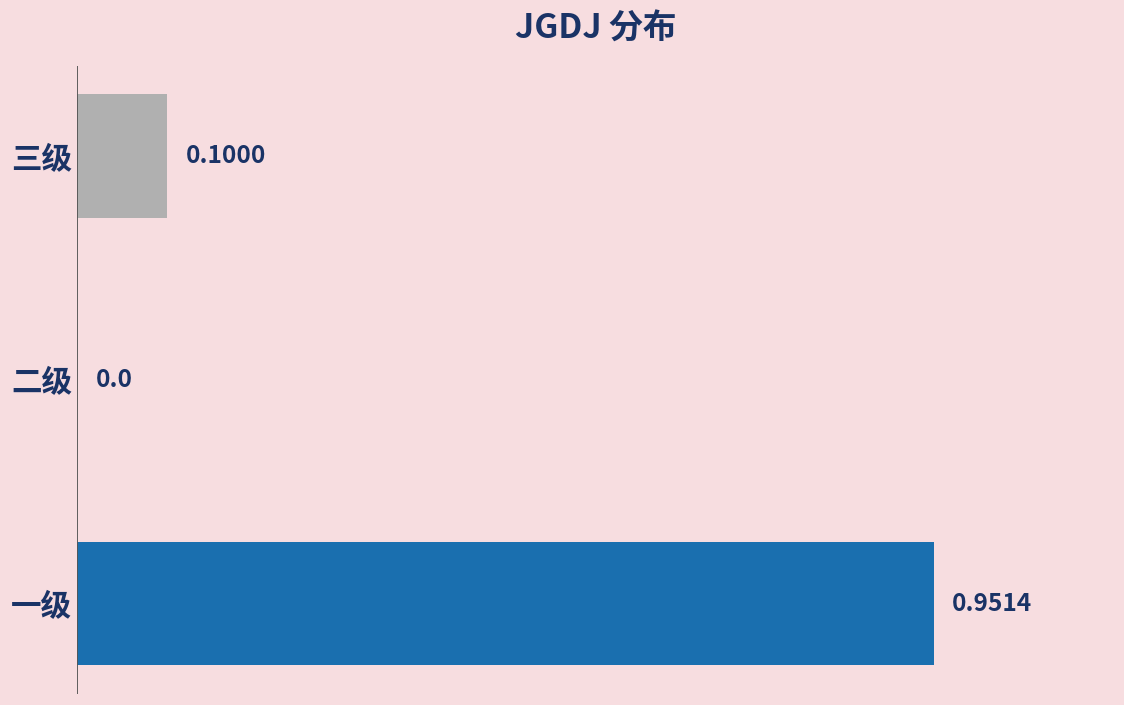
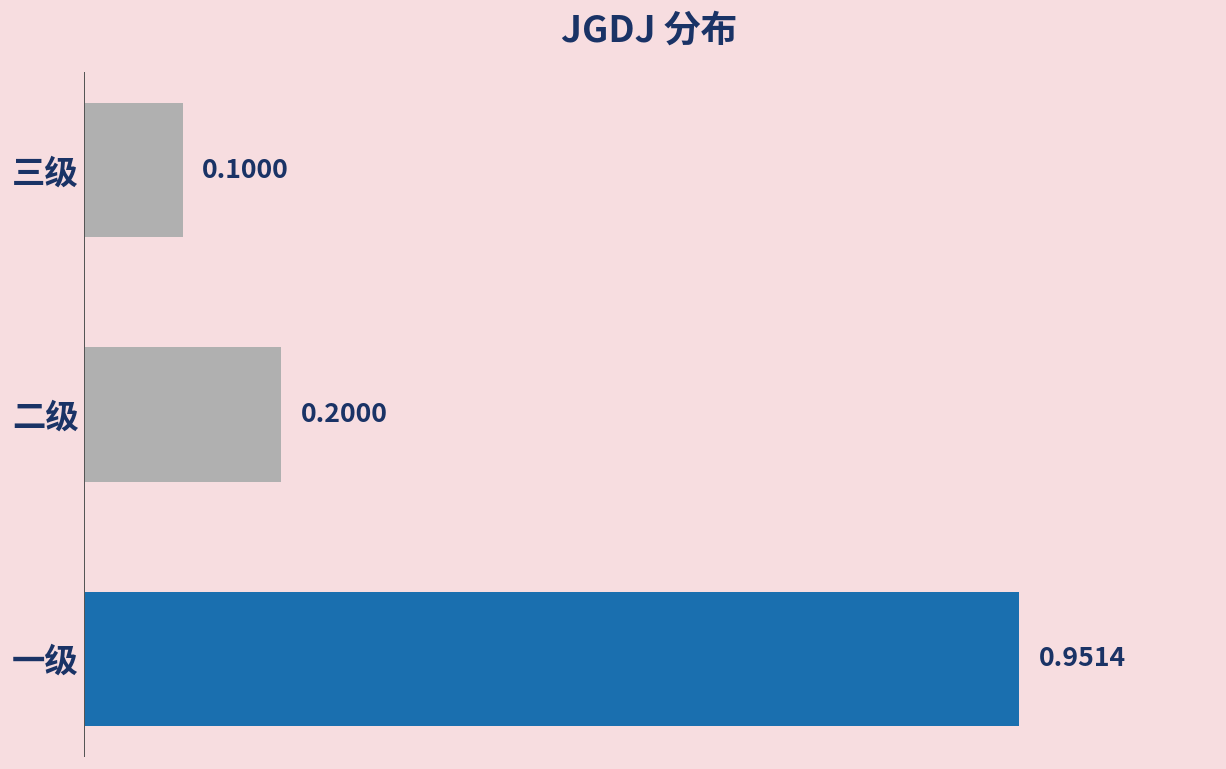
二级: 0.0 -> 0.2000
